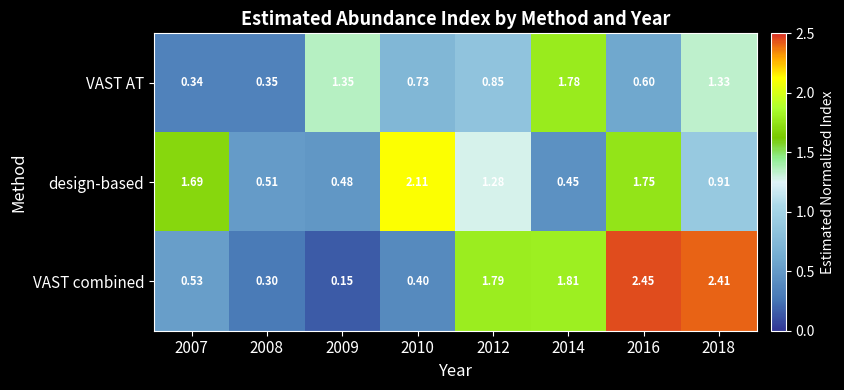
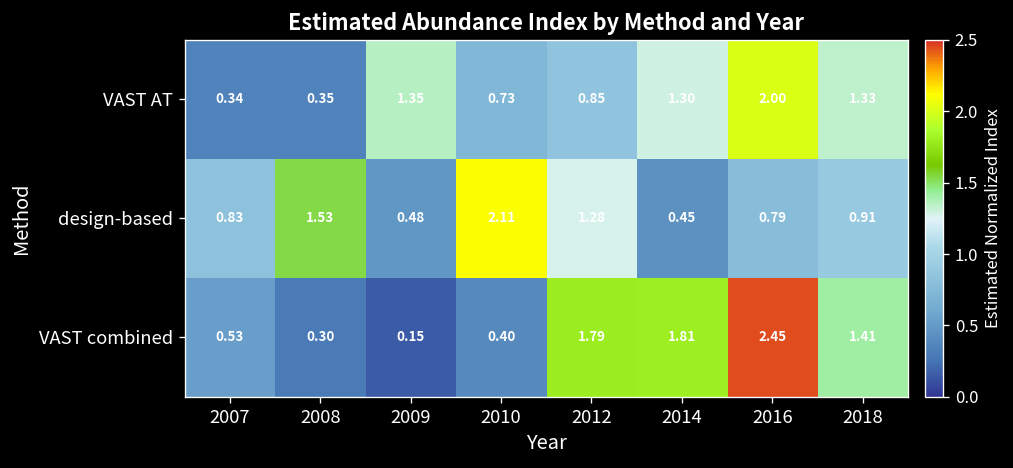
VAST AT, 2014: 1.78 -> 1.30
VAST AT, 2016: 0.60 -> 2.00
design-based, 2007: 1.69 -> 0.83
design-based, 2008: 0.51 -> 1.53
design-based, 2016: 1.75 -> 0.79
VAST combined, 2018: 2.41 -> 1.41
